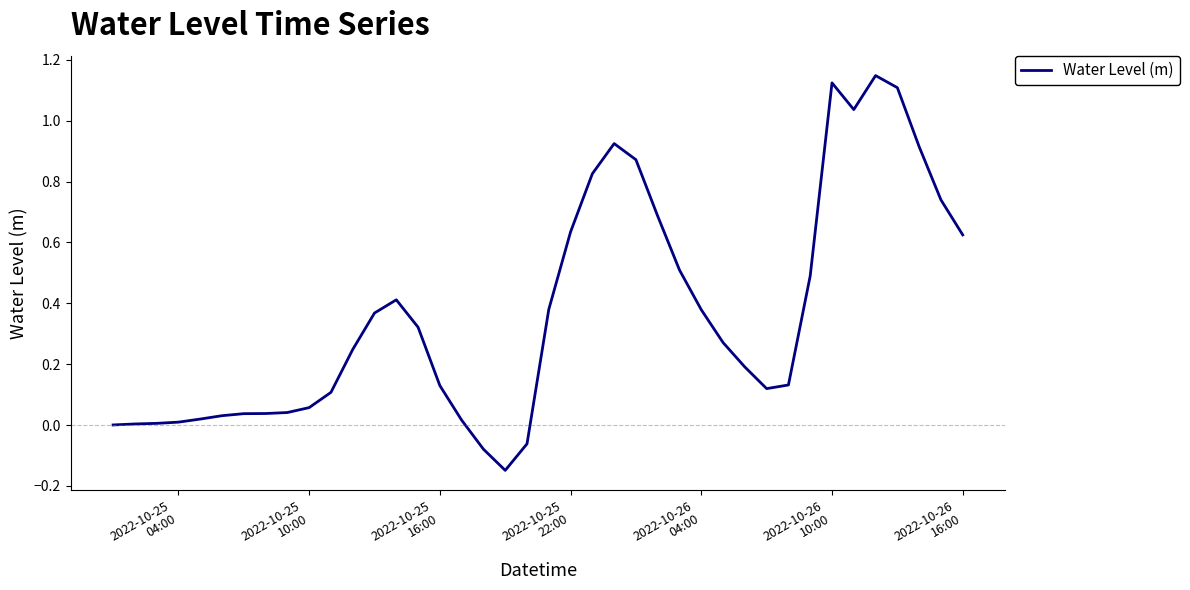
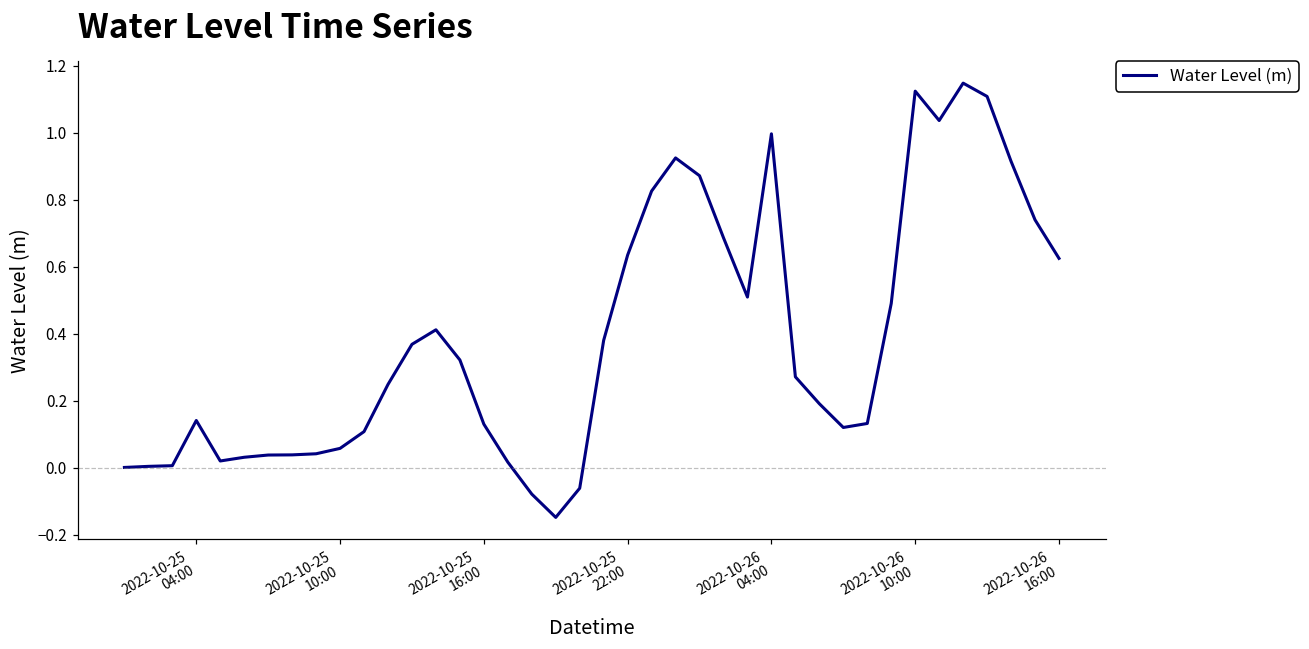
2022-10-25 04:00: 0.01 -> 0.14
2022-10-26 04:00: 0.38 -> 1.00
